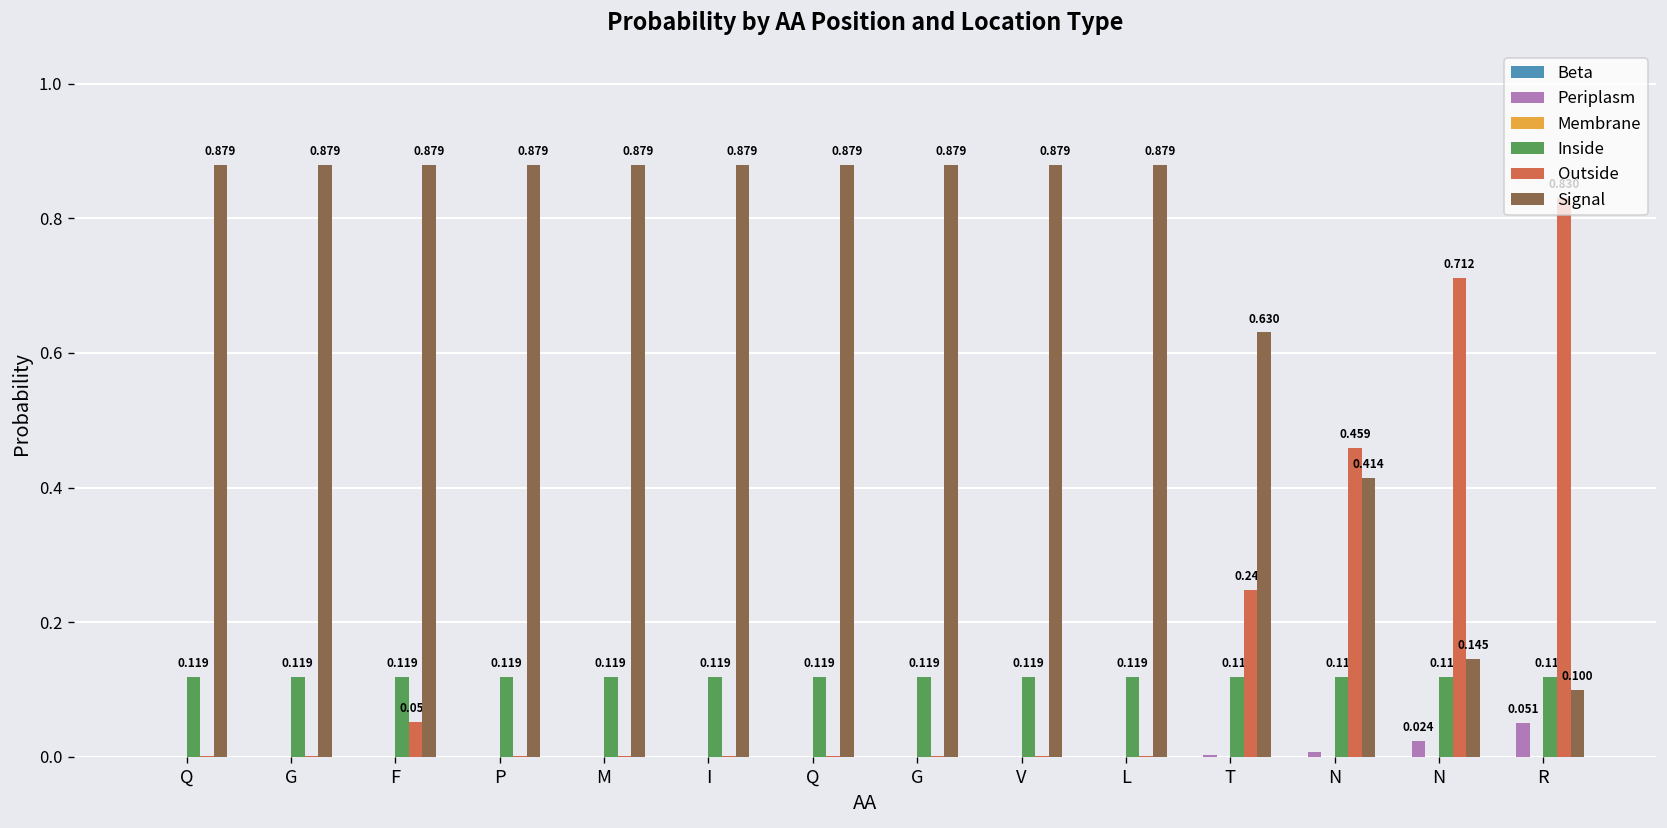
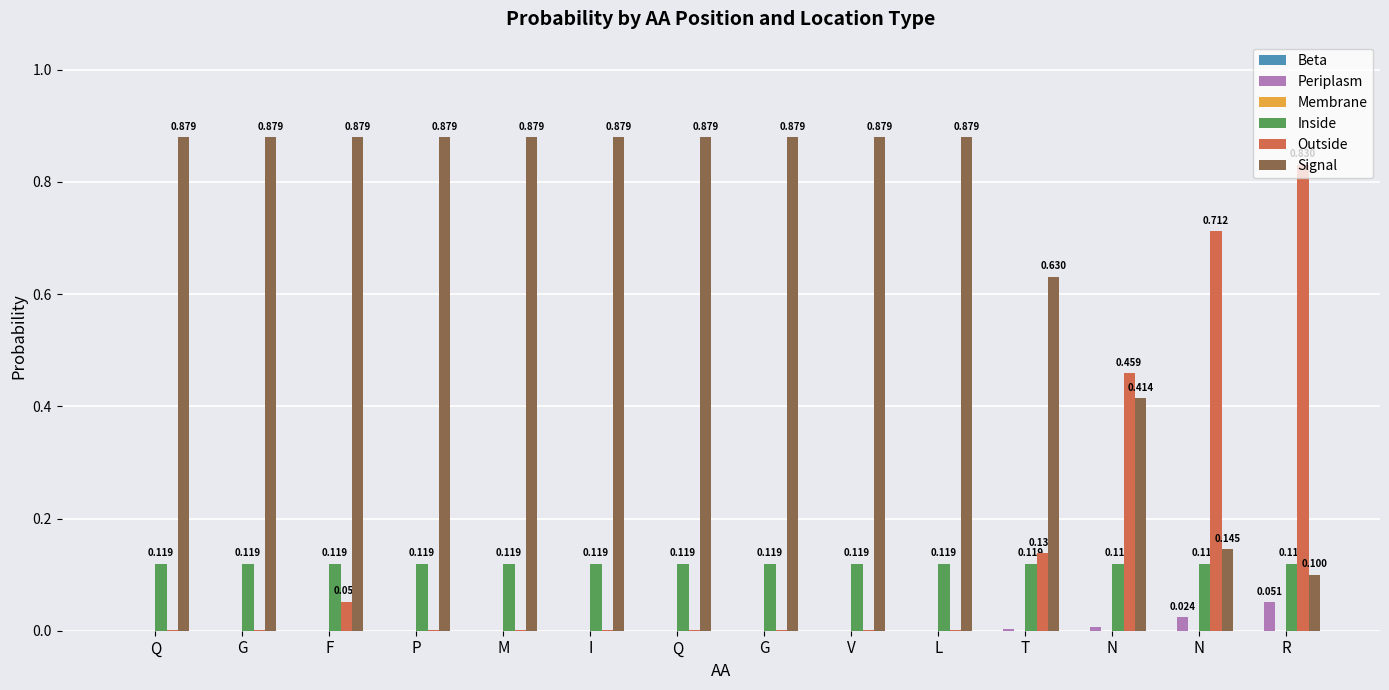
Outside, T: 0.248 -> 0.138
